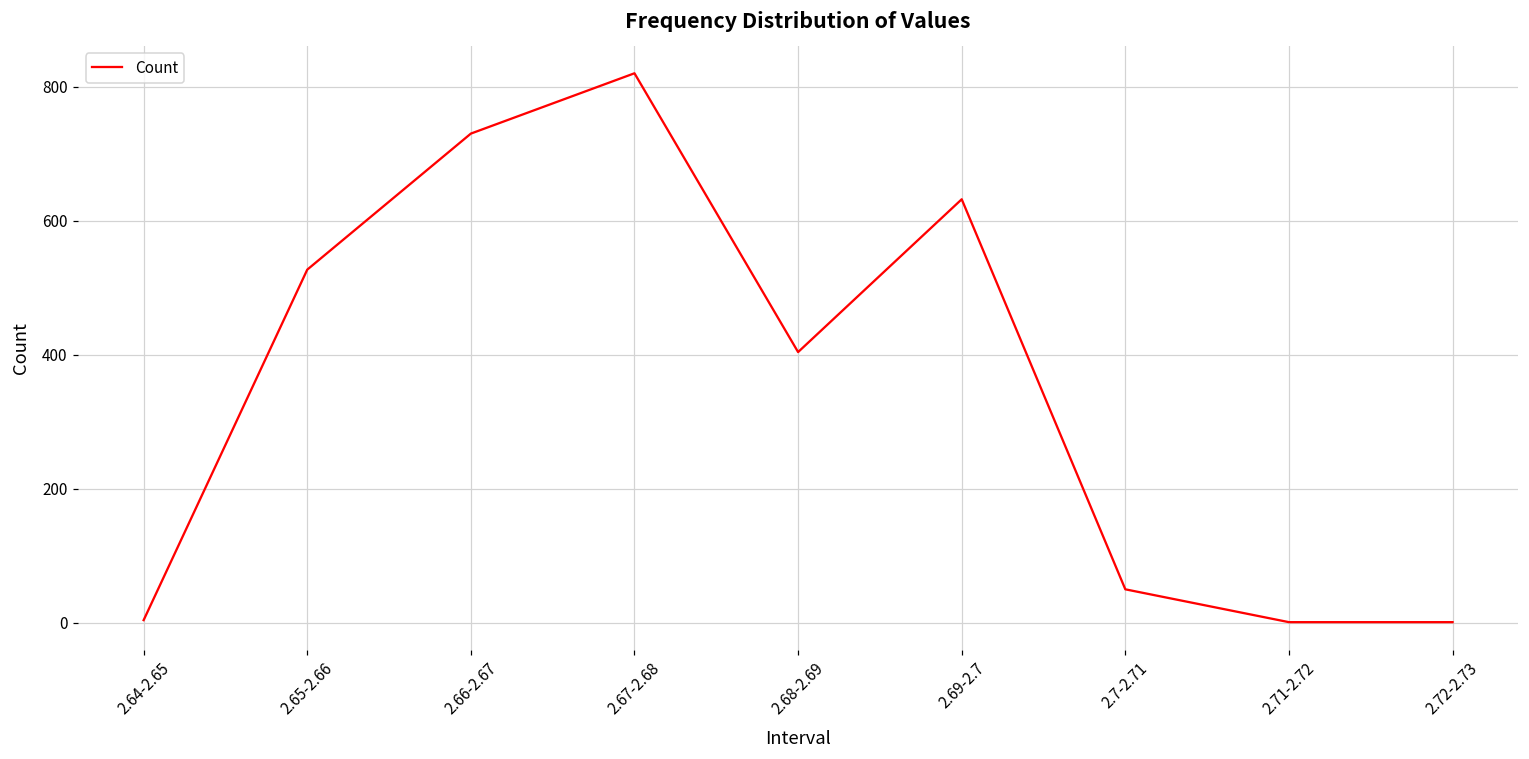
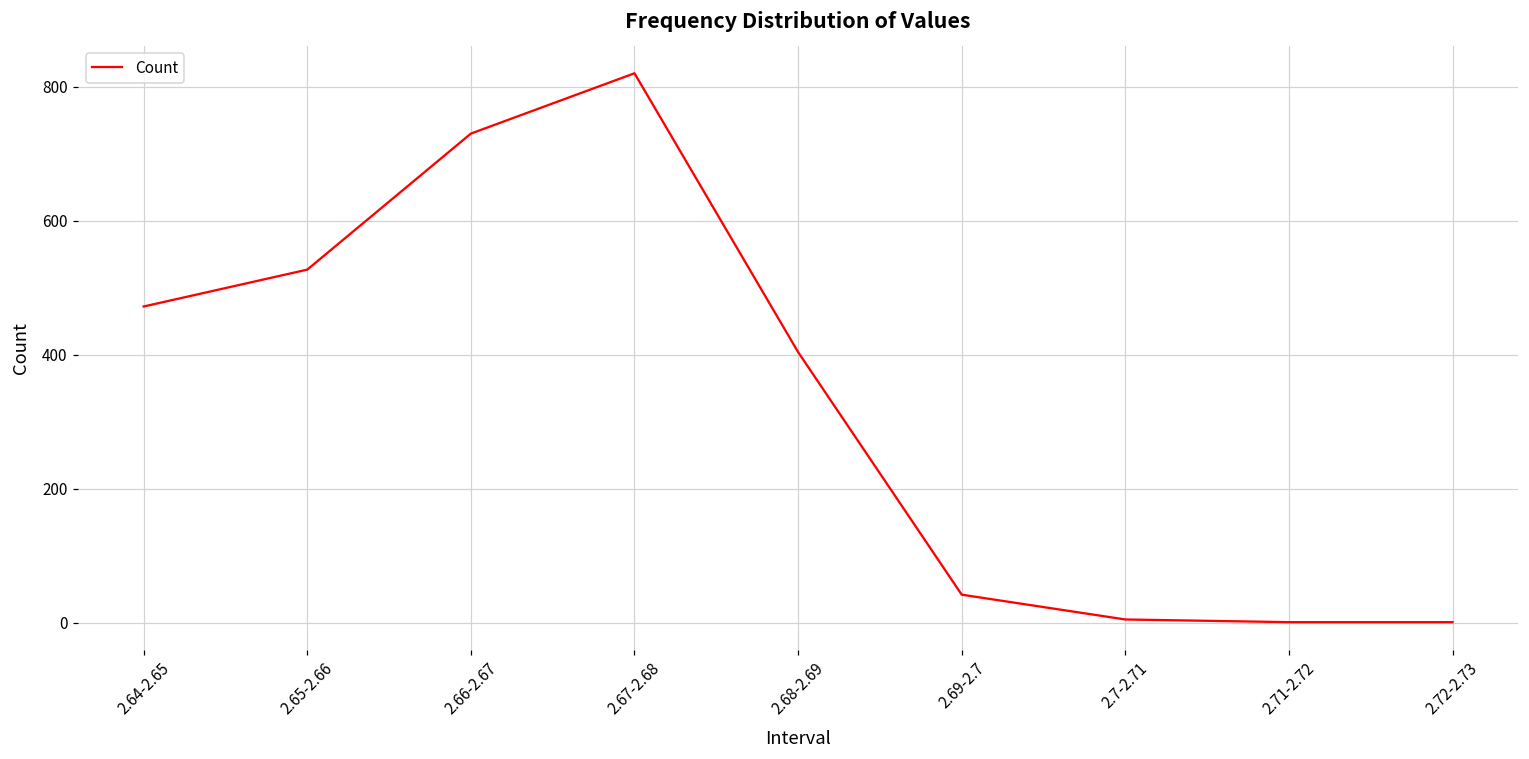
2.64-2.65: 0 -> 470
2.69-2.7: 630 -> 40
2.7-2.71: 50 -> 10
